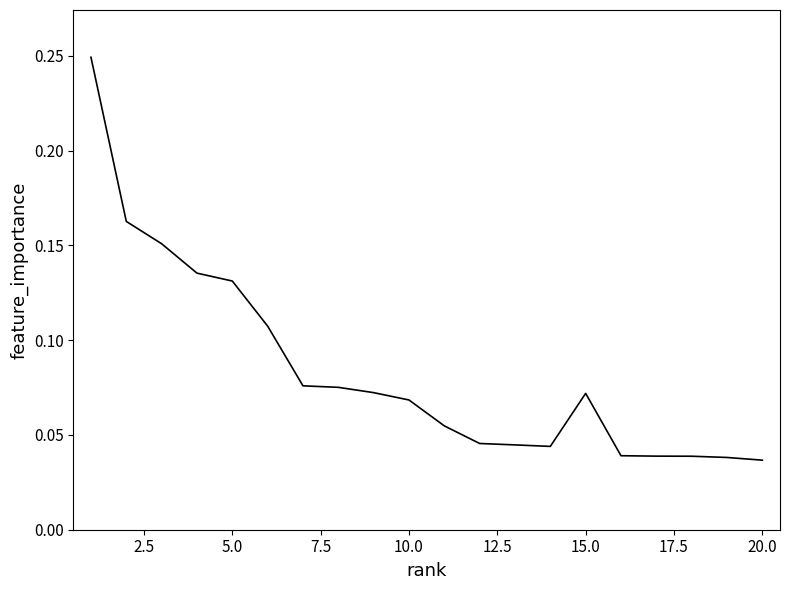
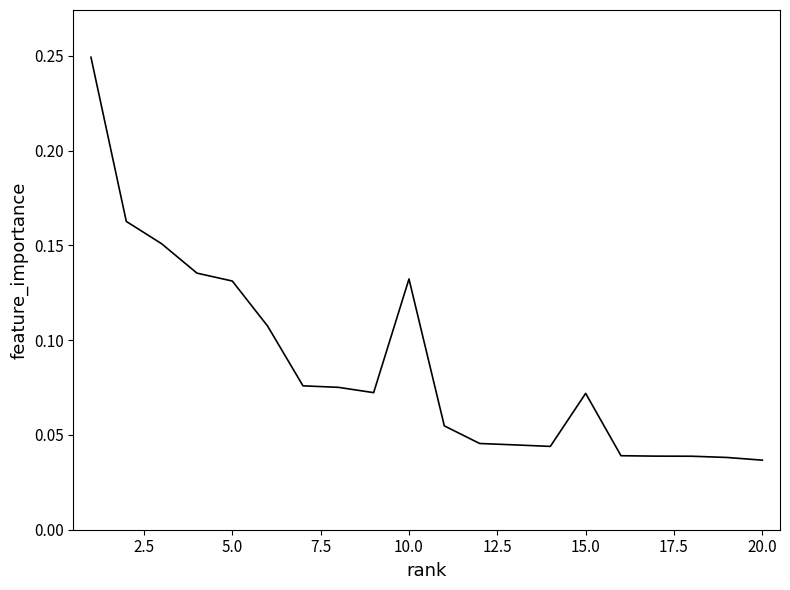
10.0: 0.068 -> 0.132
